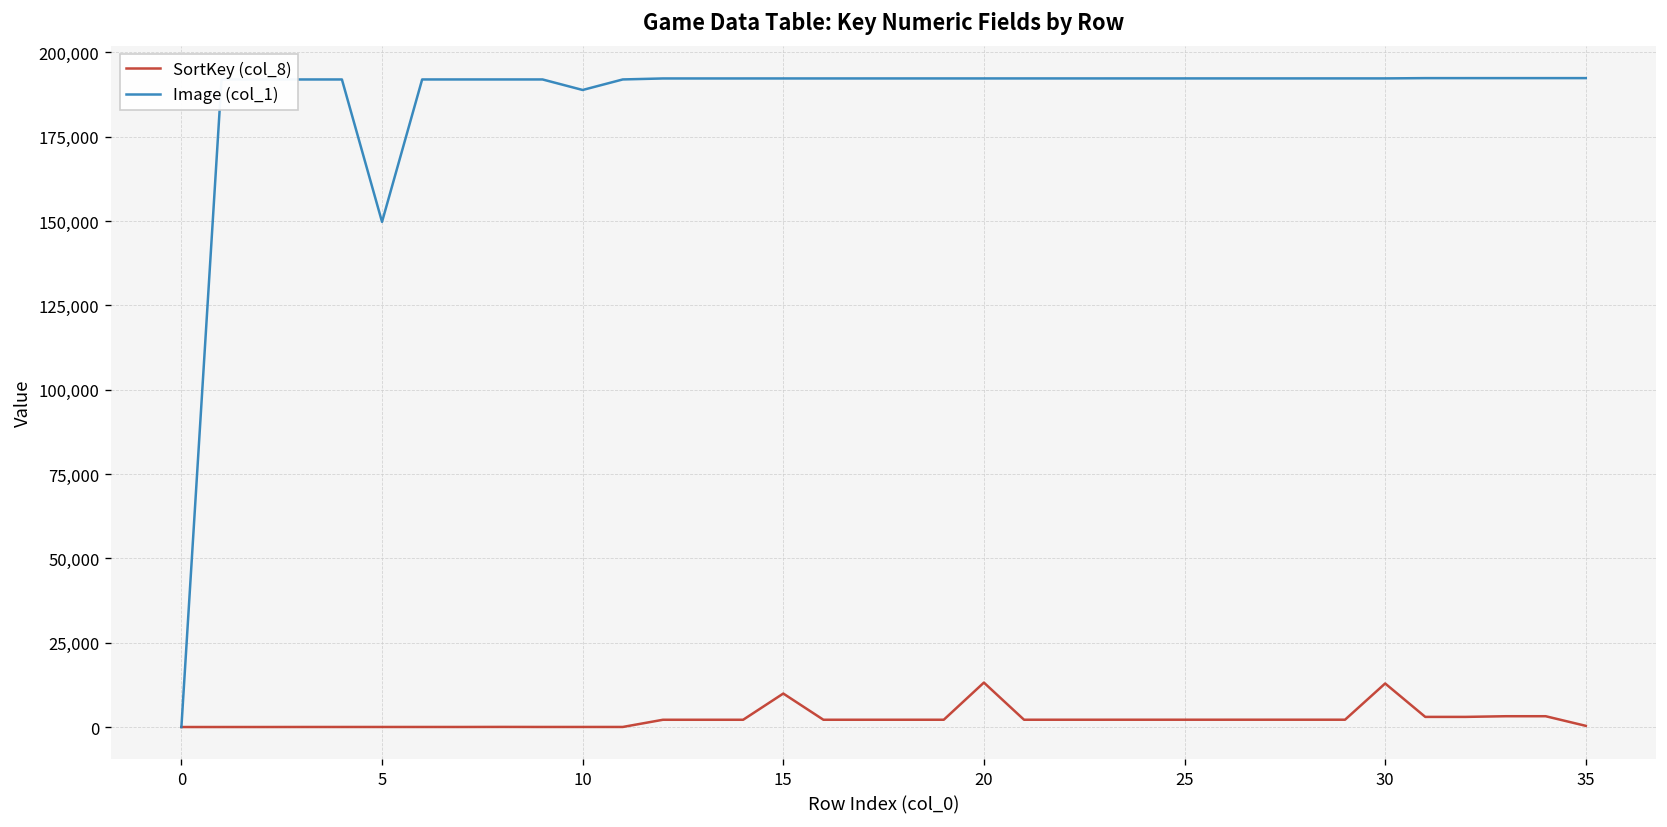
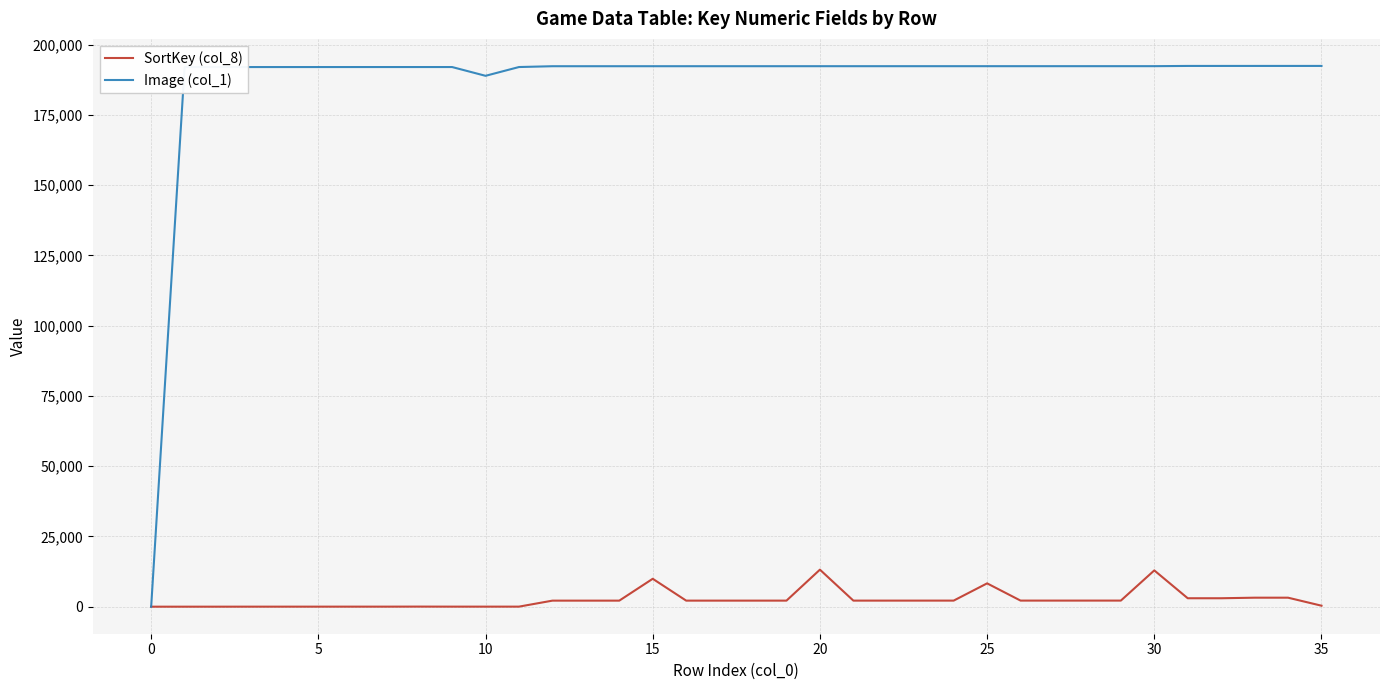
Image (col_1), 5: 150,000 -> 192,000
SortKey (col_8), 25: 2,000 -> 8,000
